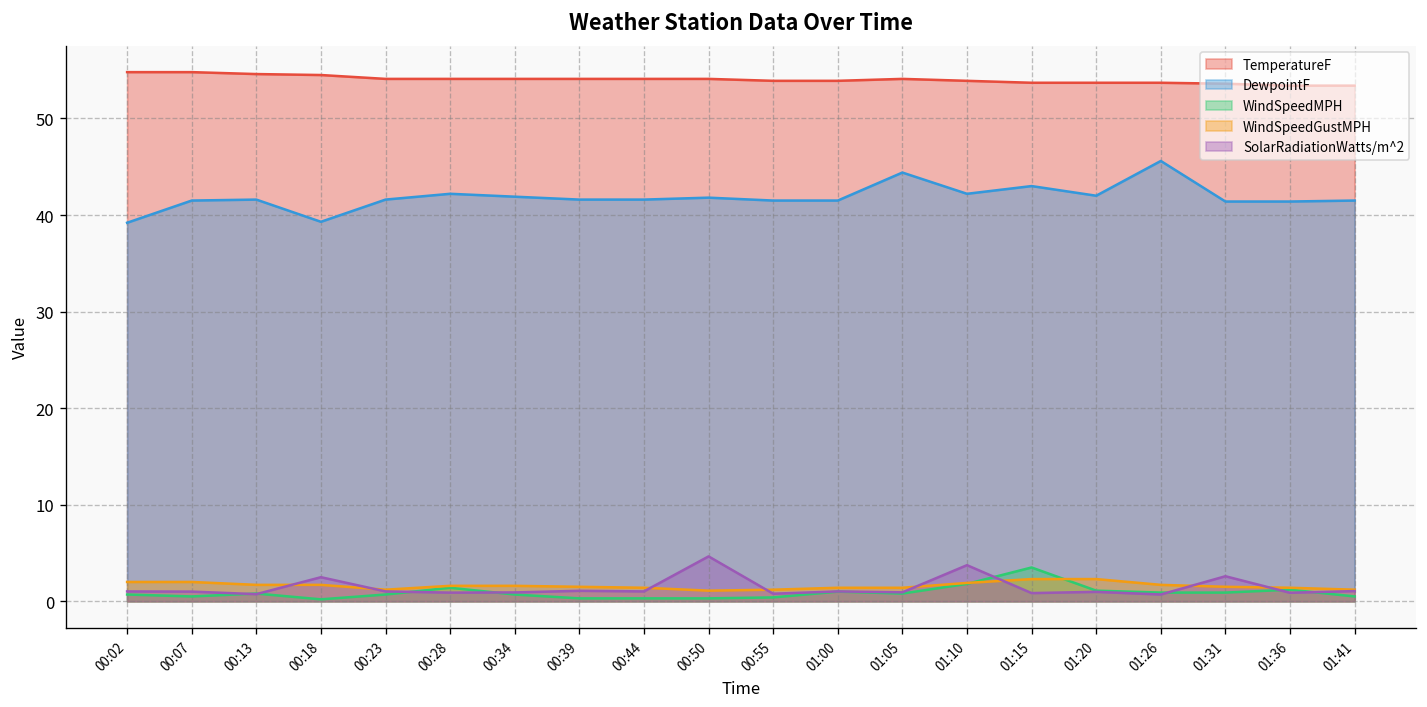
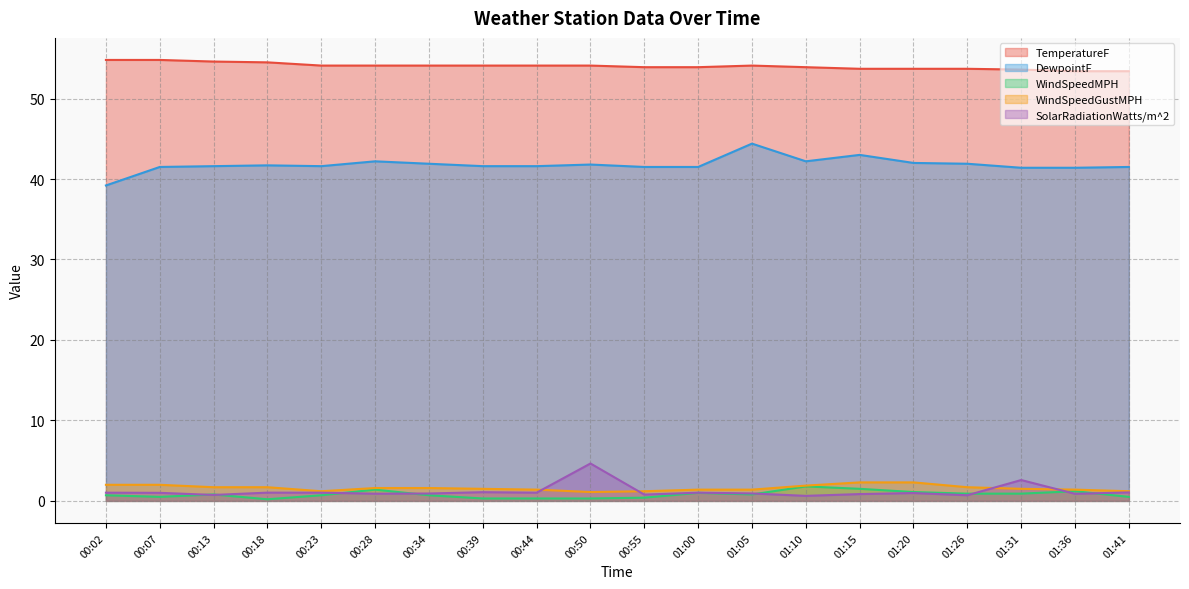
DewpointF, 00:18: 39 -> 42
SolarRadiationWatts/m^2, 00:18: 2 -> 1
SolarRadiationWatts/m^2, 01:10: 4 -> 1
WindSpeedMPH, 01:15: 4 -> 2
DewpointF, 01:26: 46 -> 42
